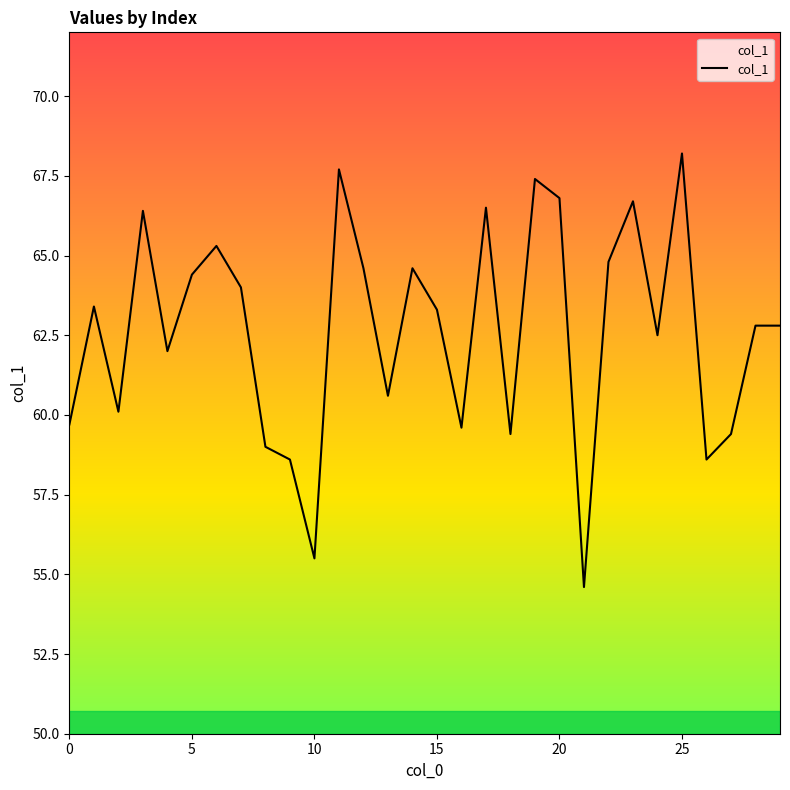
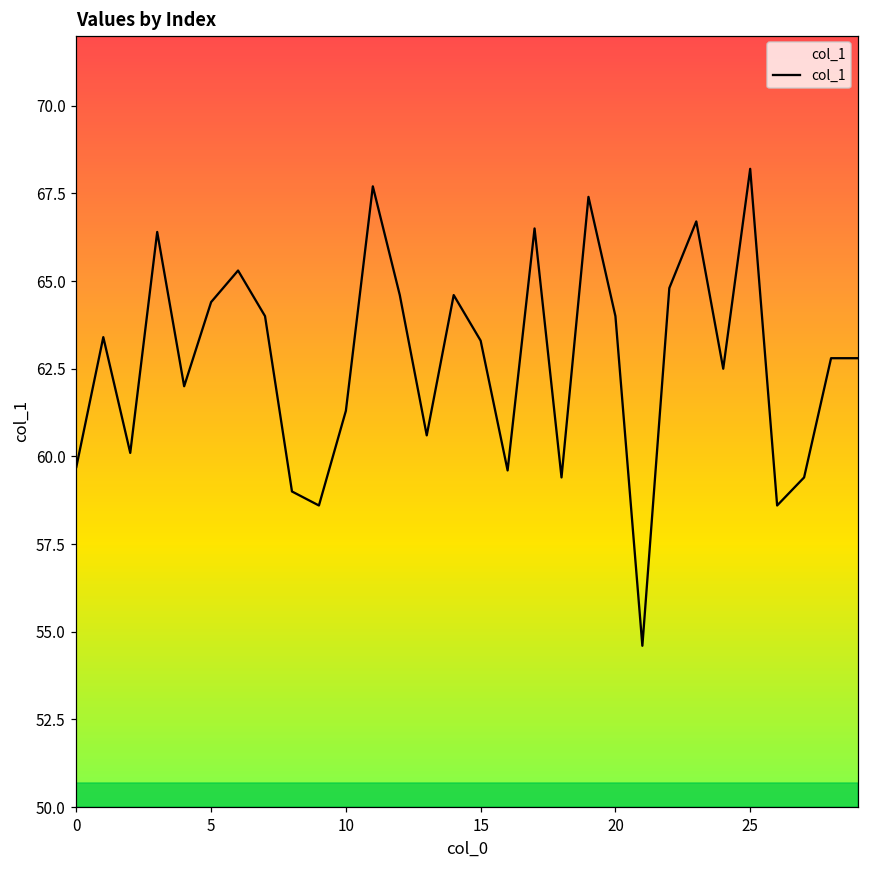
10: 55.5 -> 61.3
20: 66.8 -> 64.0
